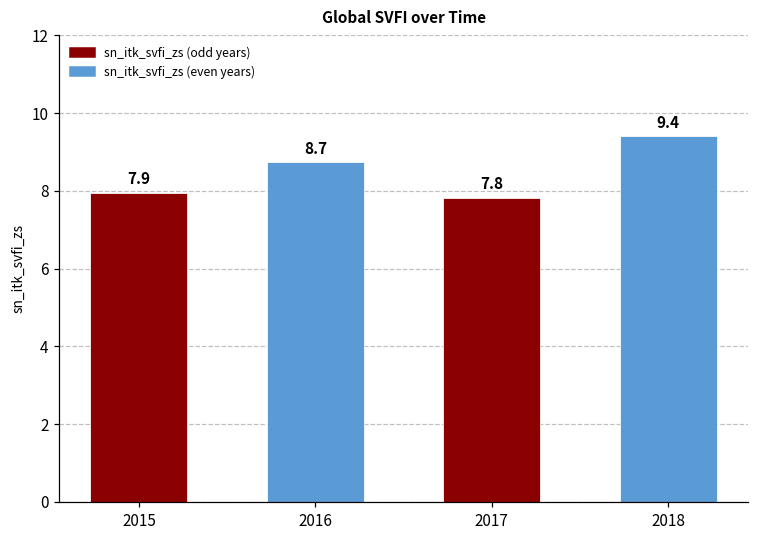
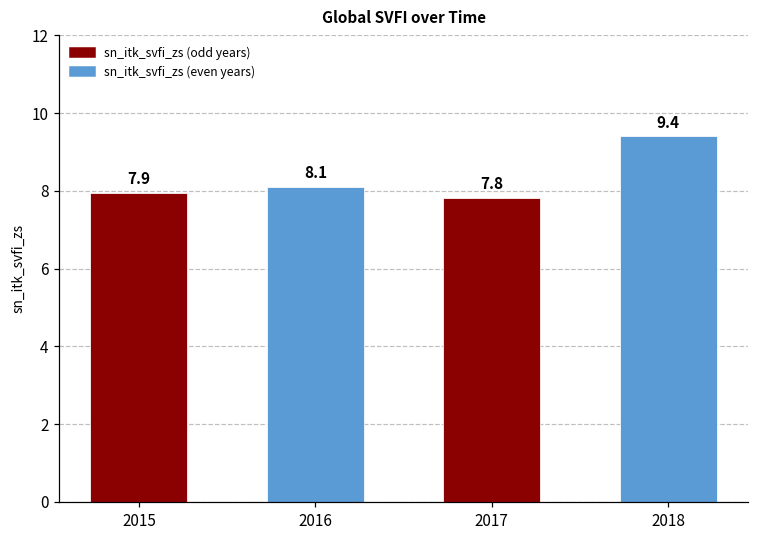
2016: 8.7 -> 8.1
